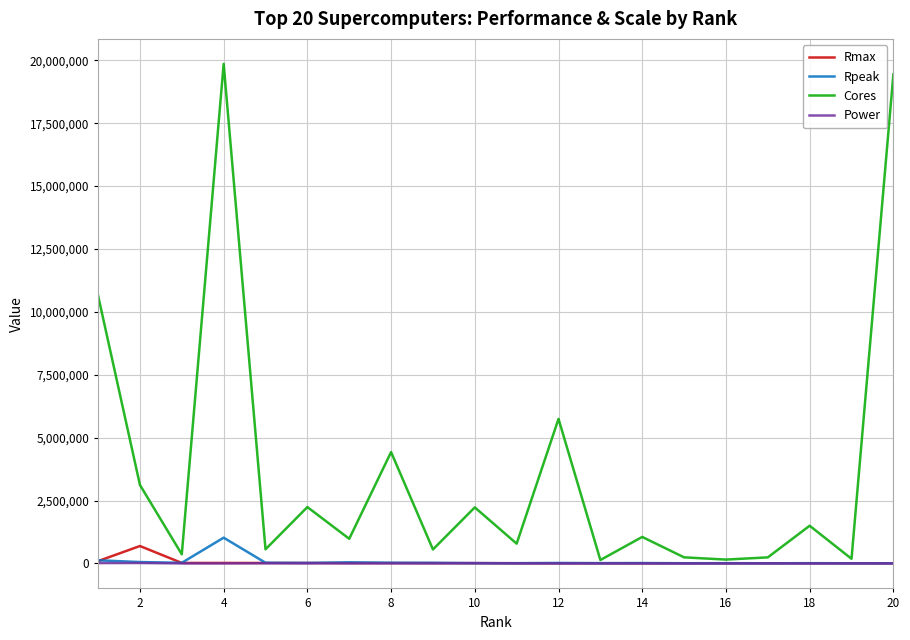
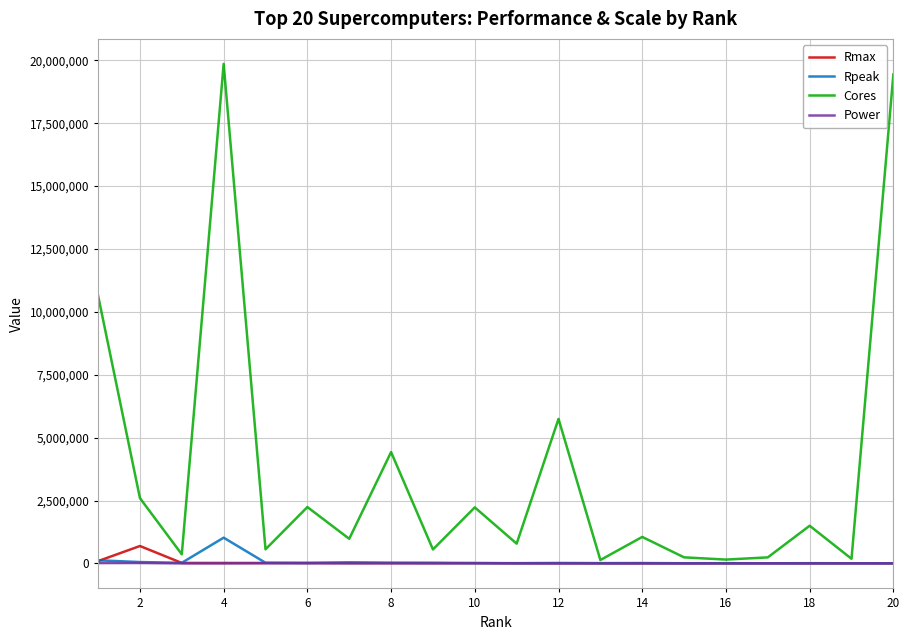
Cores, 2: 3,100,000 -> 2,600,000
